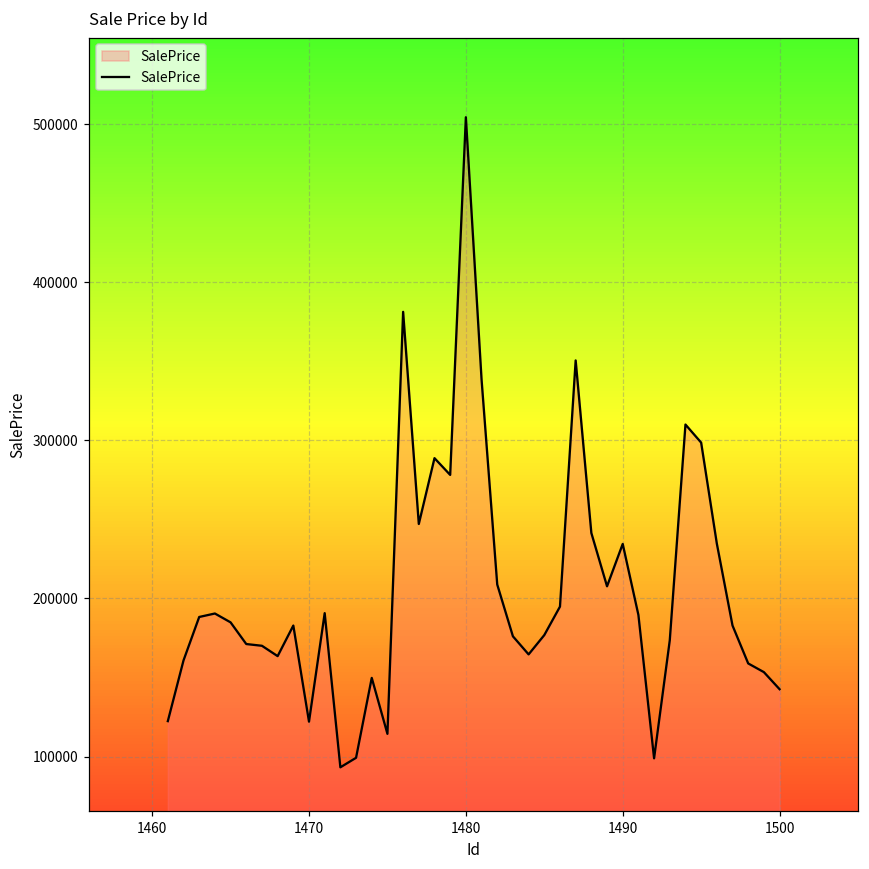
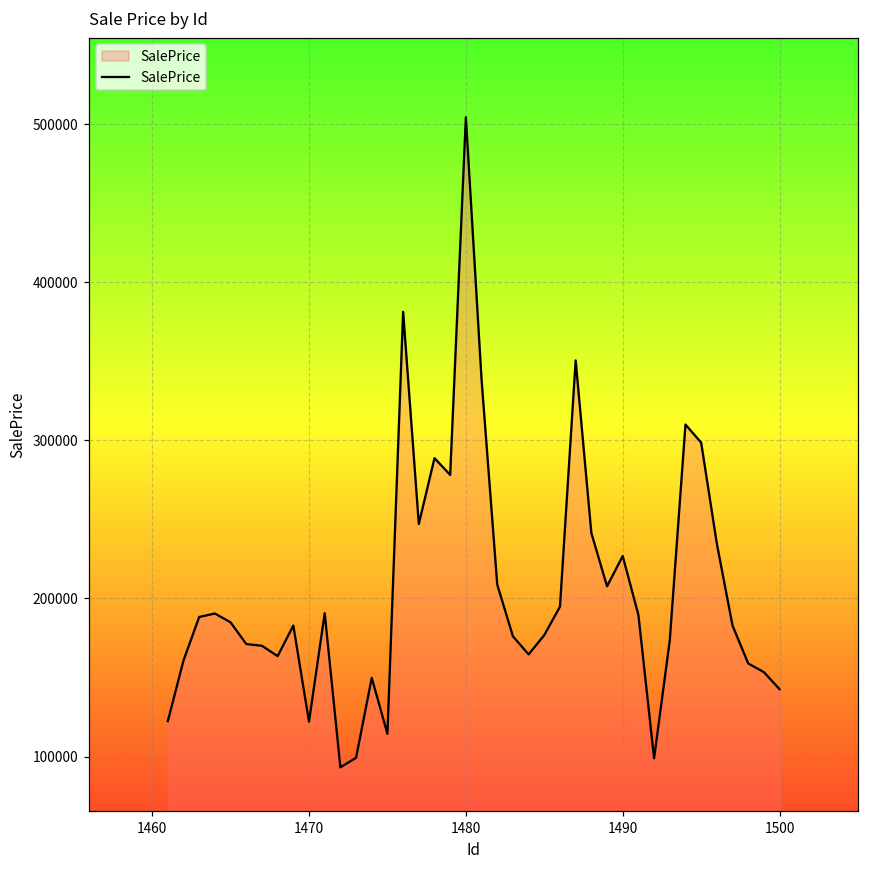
1490: 234000 -> 227000
